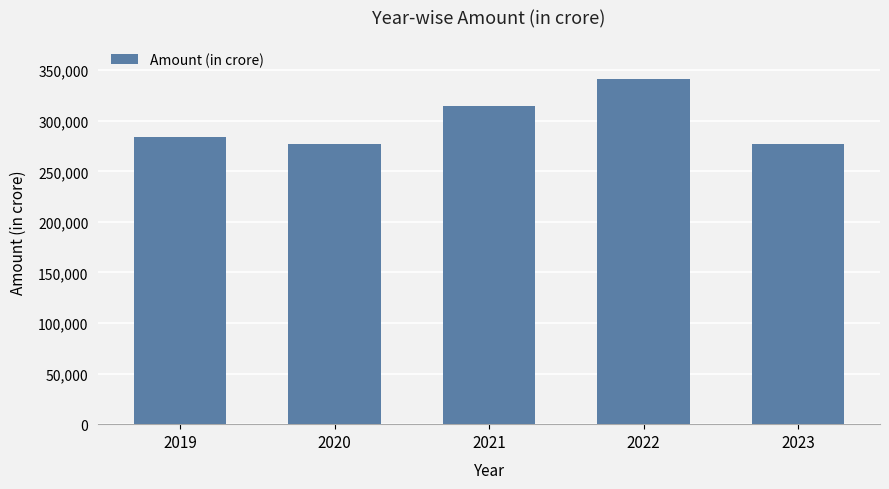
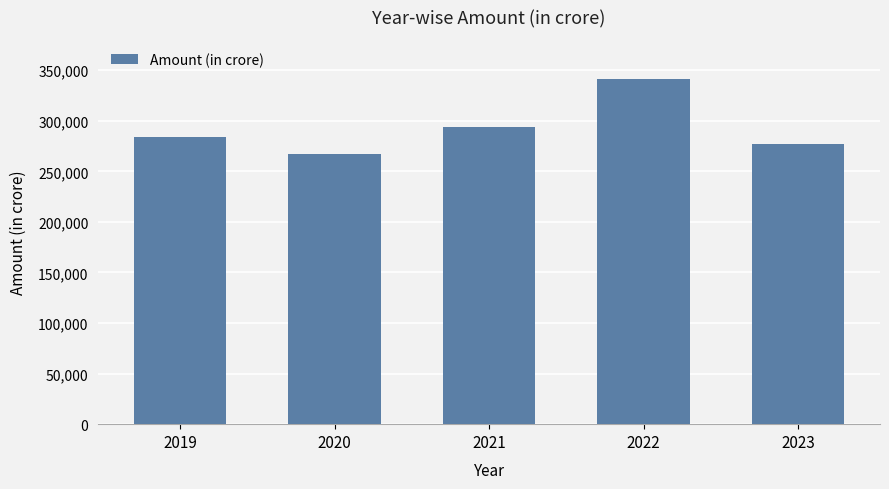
2020: 277,000 -> 267,000
2021: 315,000 -> 294,000
